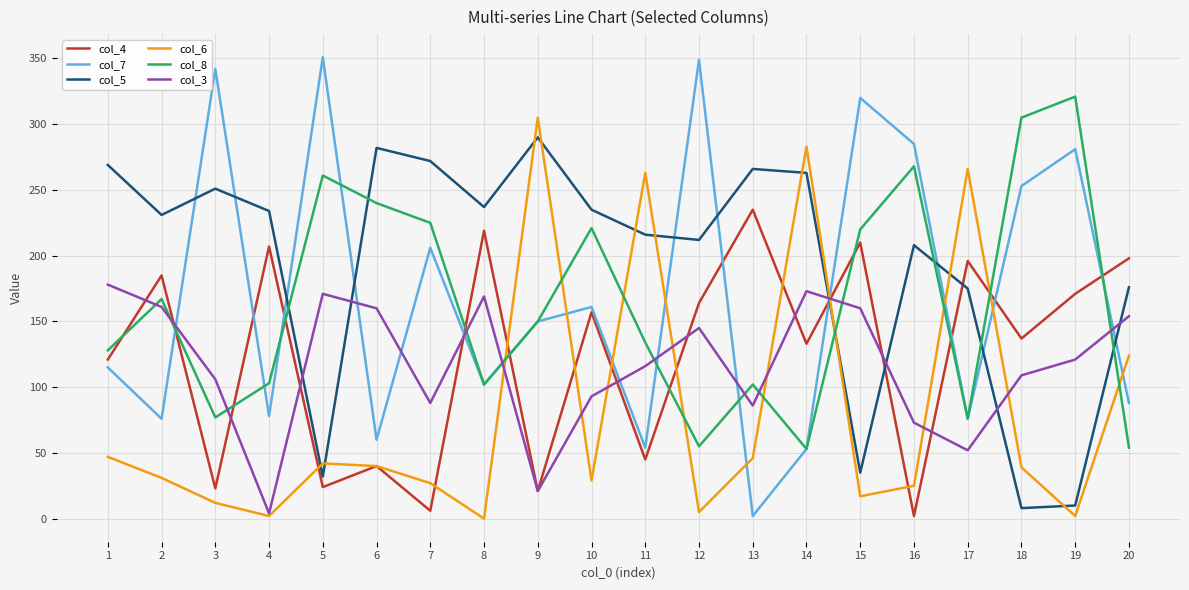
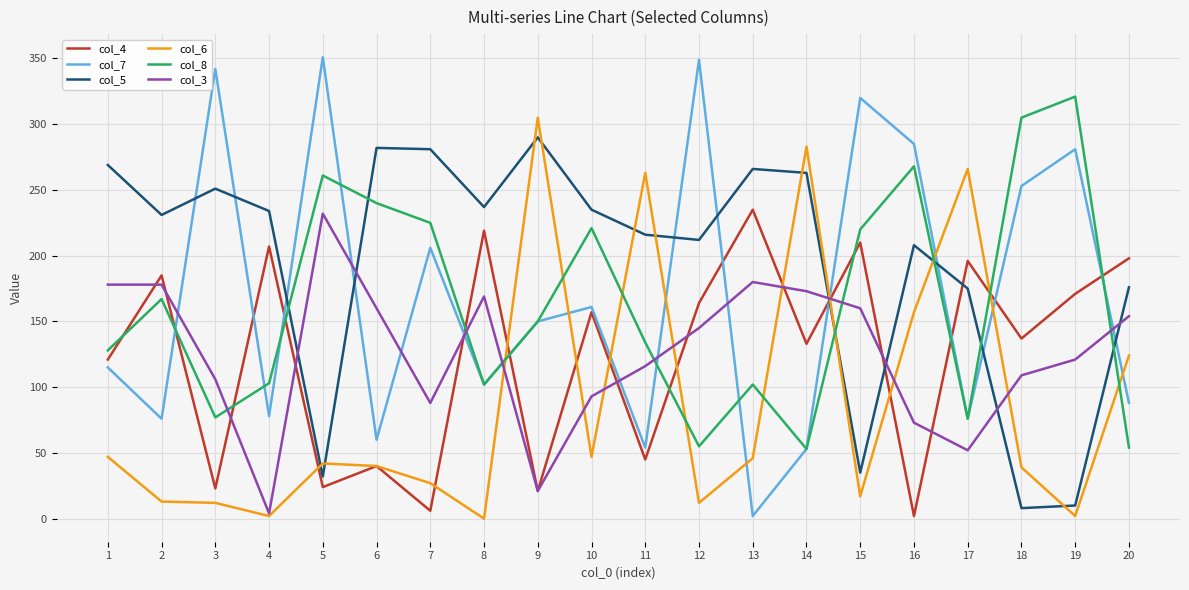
col_6, 2: 31 -> 13
col_3, 2: 161 -> 178
col_3, 5: 171 -> 232
col_5, 7: 272 -> 281
col_6, 10: 29 -> 47
col_6, 12: 5 -> 12
col_3, 13: 86 -> 180
col_6, 16: 25 -> 157
